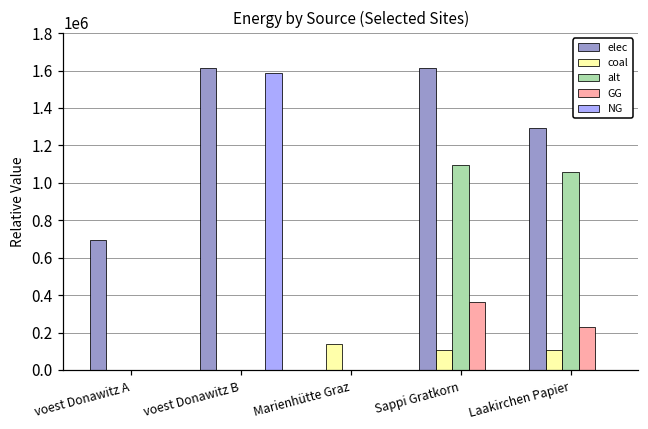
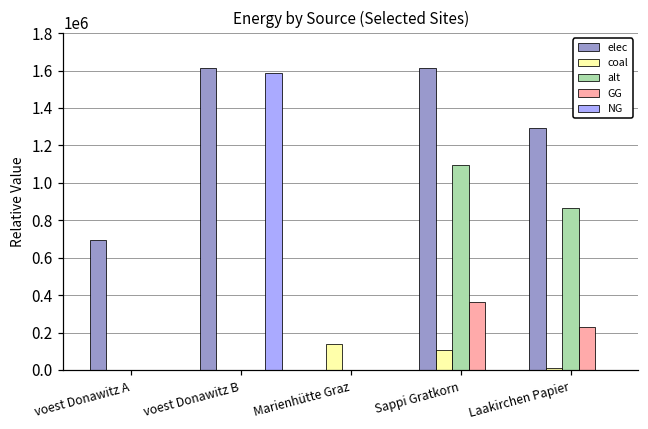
coal, Laakirchen Papier: 110000 -> 10000
alt, Laakirchen Papier: 1060000 -> 870000
